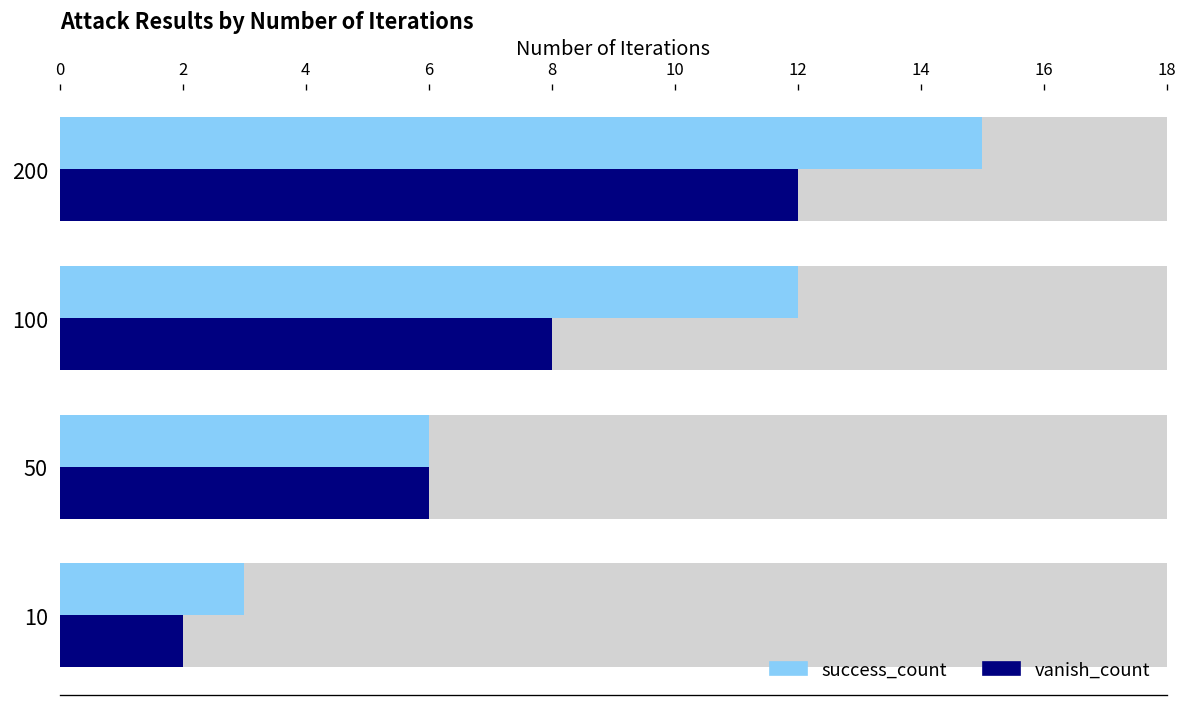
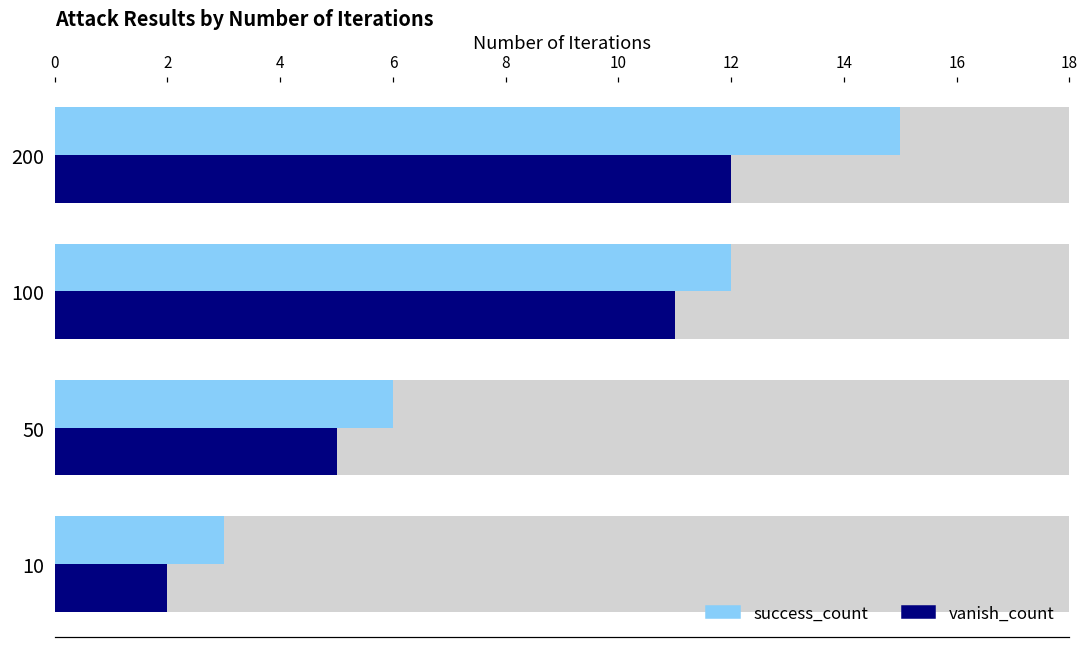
vanish_count, 100: 8 -> 11
vanish_count, 50: 6 -> 5
